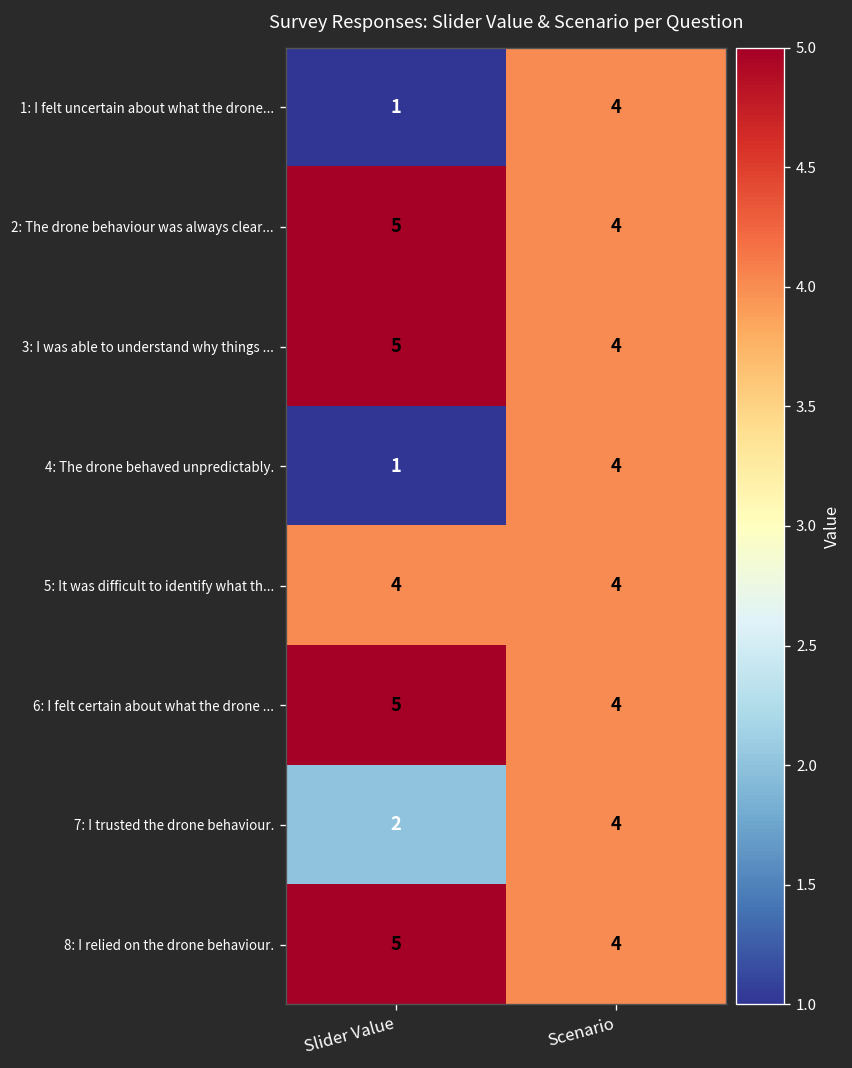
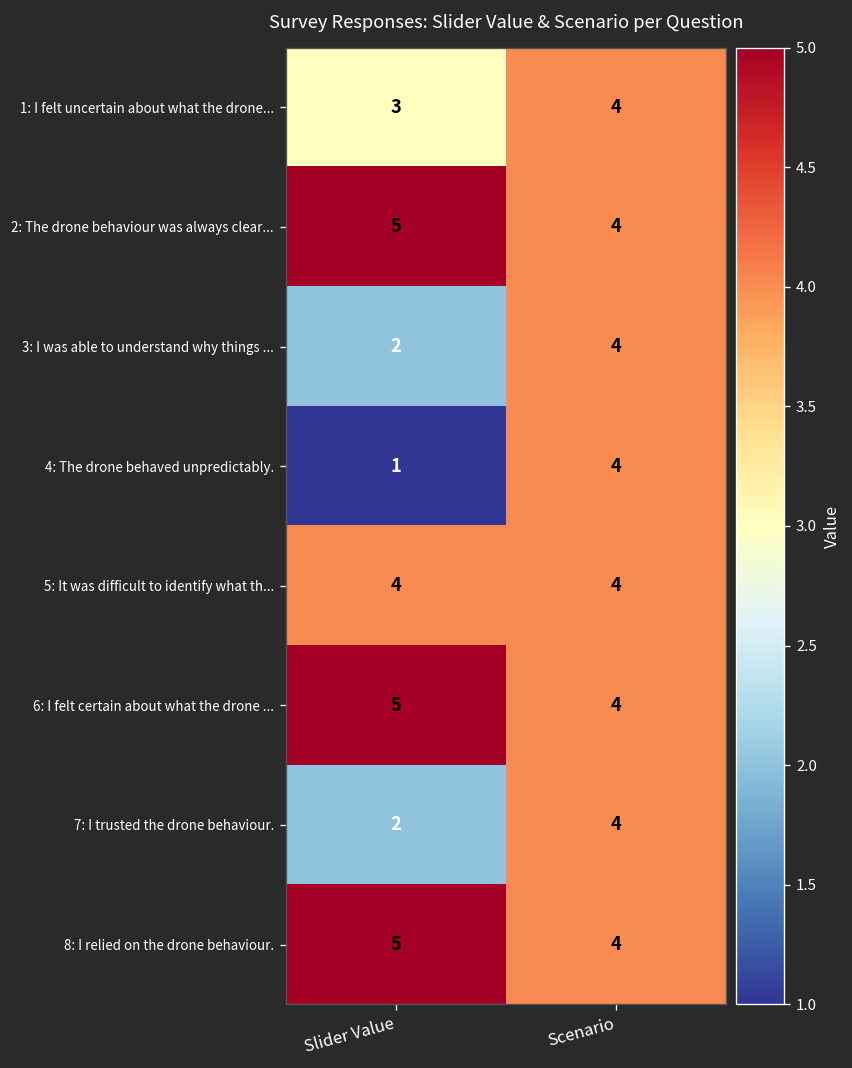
1: I felt uncertain about what the drone..., Slider Value: 1 -> 3
3: I was able to understand why things ..., Slider Value: 5 -> 2
